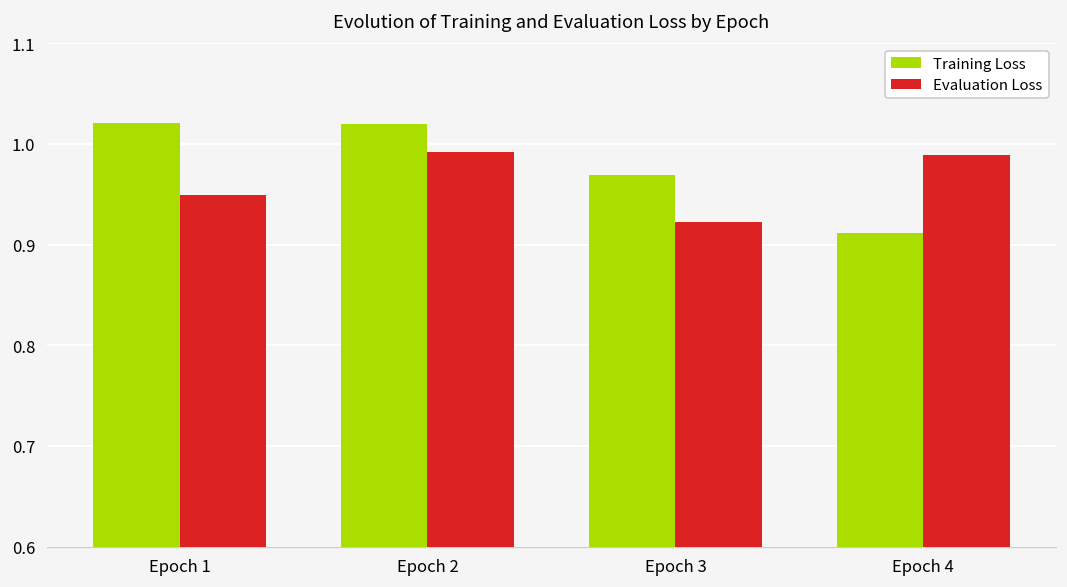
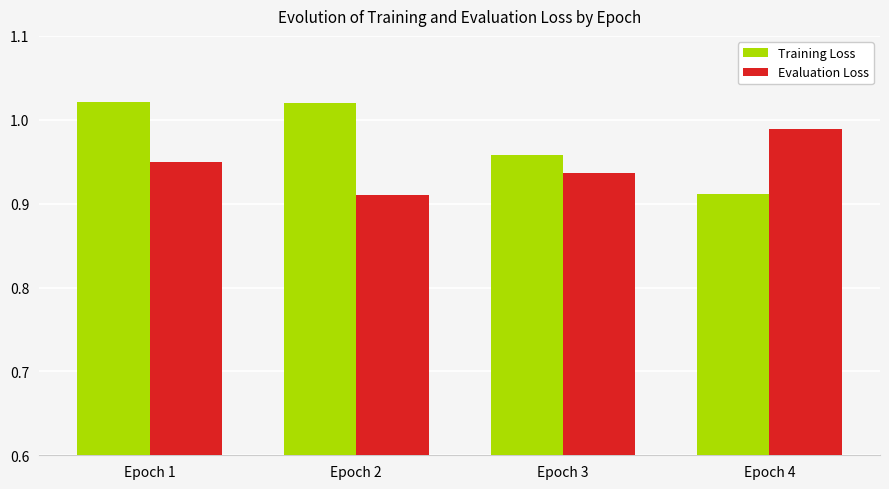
Evaluation Loss, Epoch 2: 0.99 -> 0.91
Training Loss, Epoch 3: 0.97 -> 0.96
Evaluation Loss, Epoch 3: 0.92 -> 0.94
